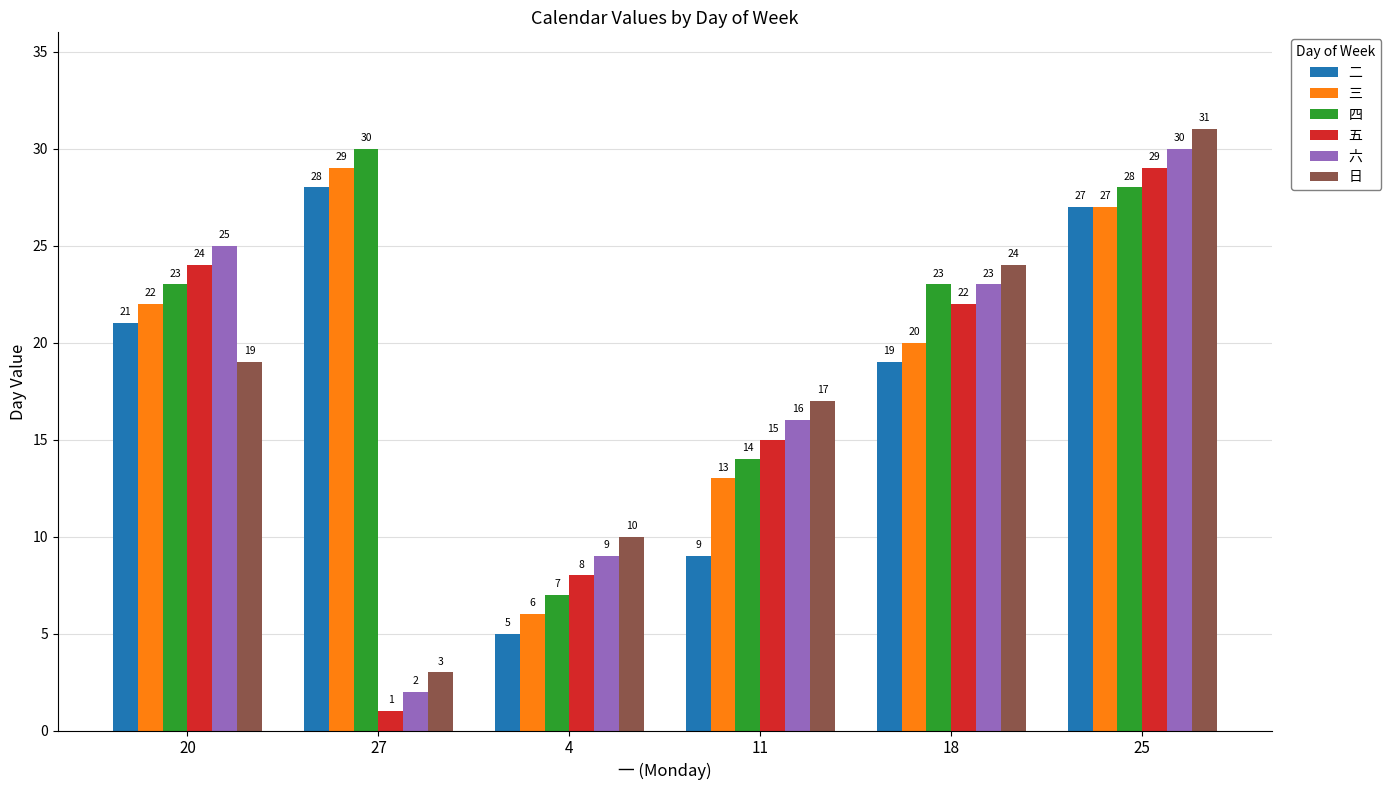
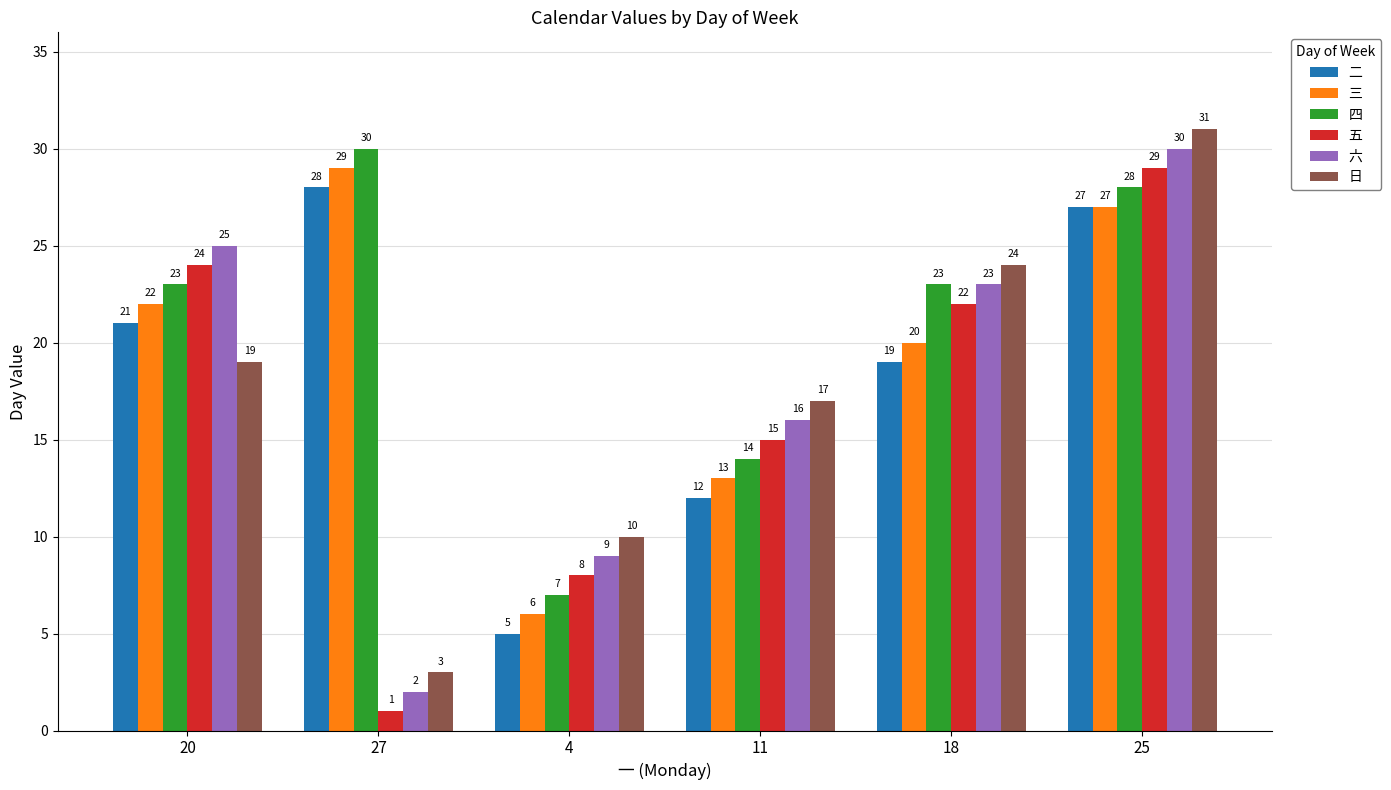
二, 11: 9 -> 12
